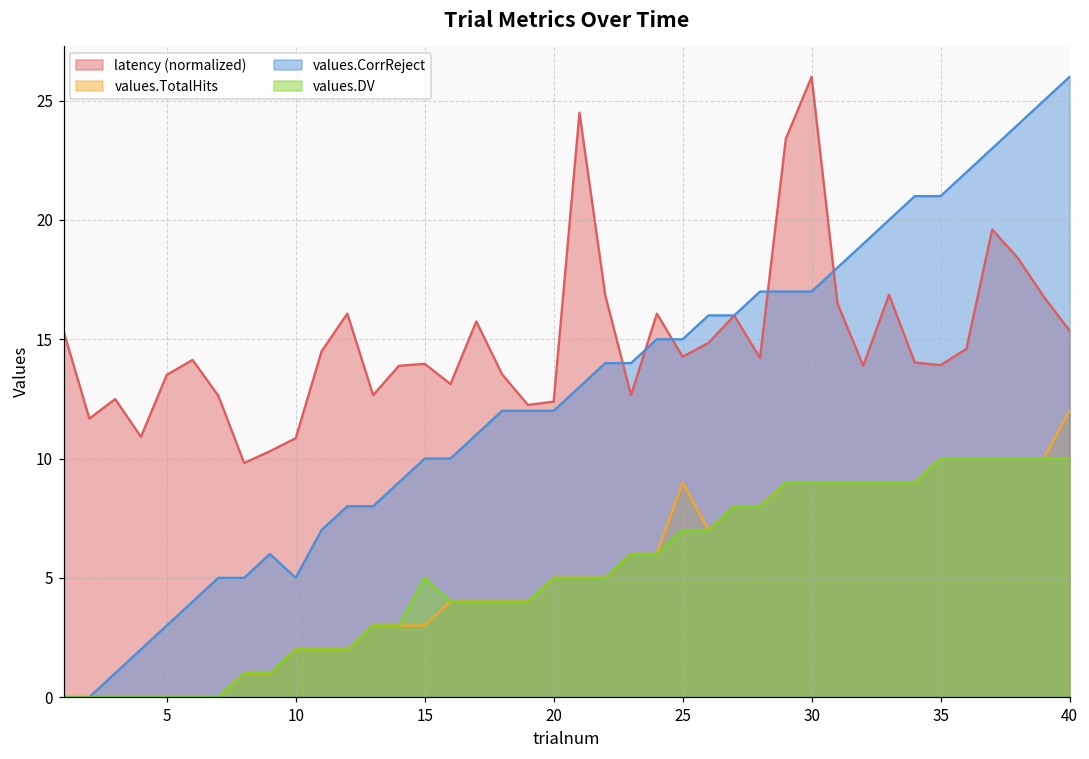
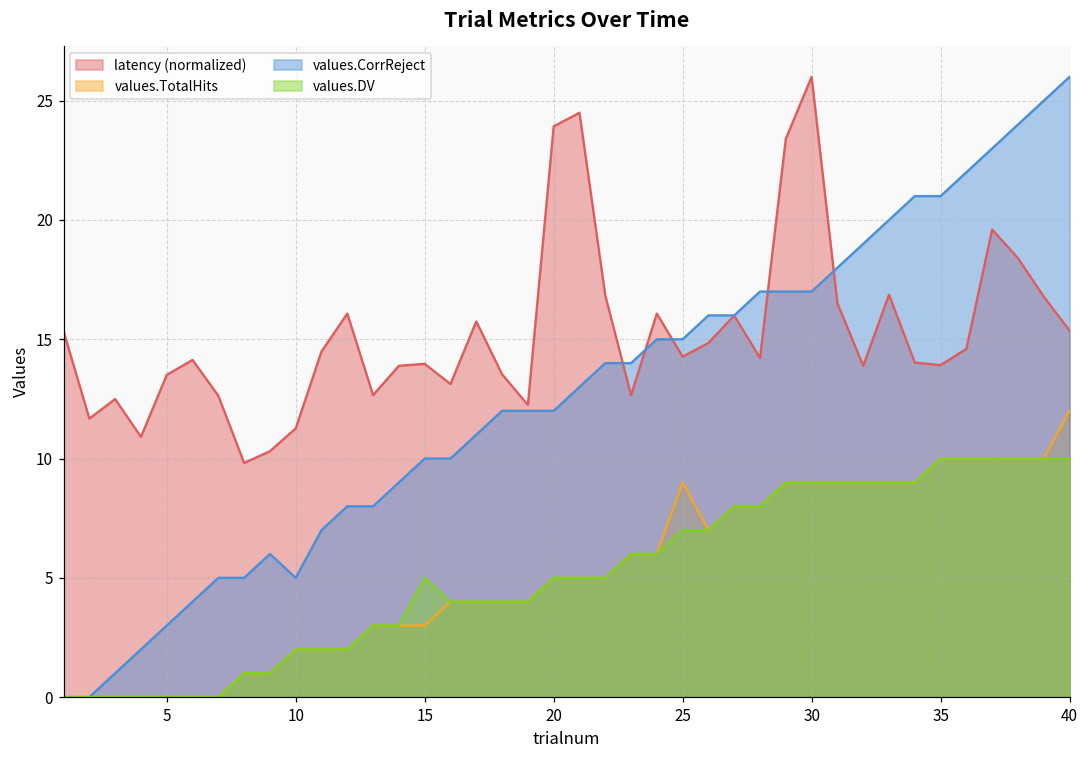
latency (normalized), 10: 10.9 -> 11.3
latency (normalized), 20: 12.4 -> 23.9
